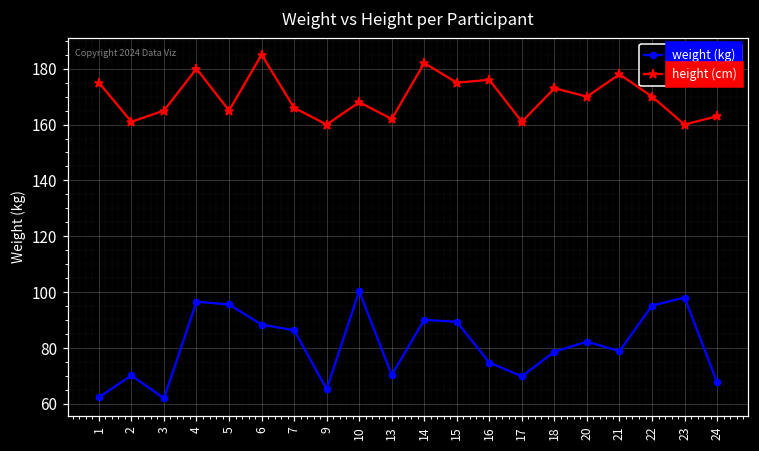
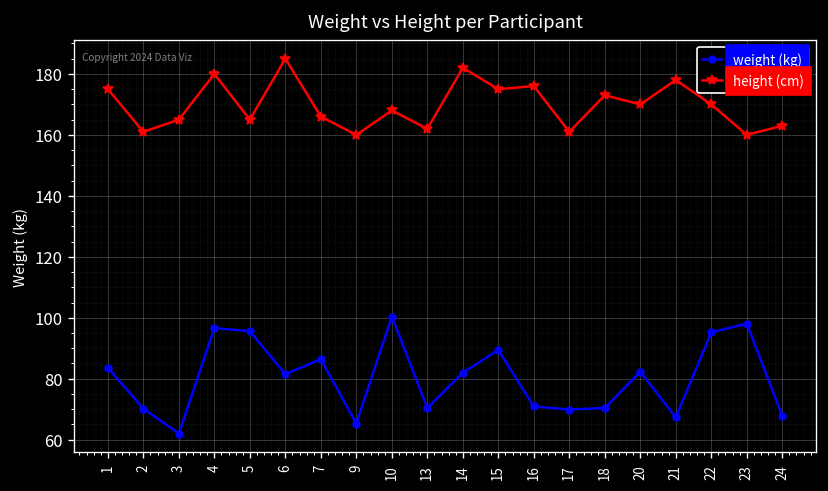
weight (kg), 1: 62 -> 84
weight (kg), 6: 88 -> 82
weight (kg), 14: 90 -> 82
weight (kg), 16: 75 -> 71
weight (kg), 18: 79 -> 70
weight (kg), 21: 79 -> 67
